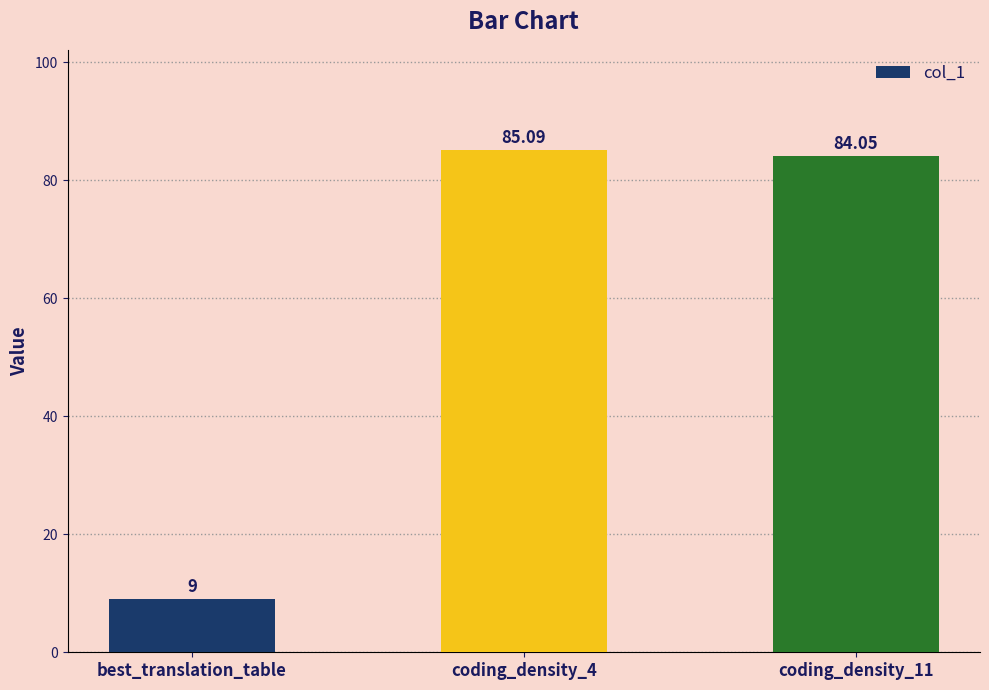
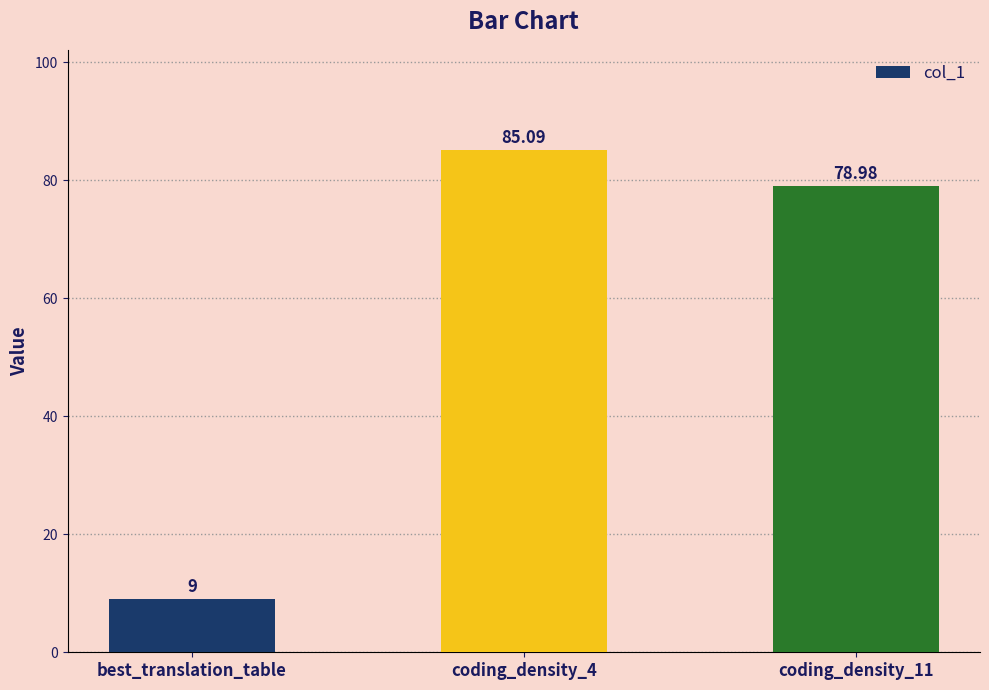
coding_density_11: 84.05 -> 78.98
